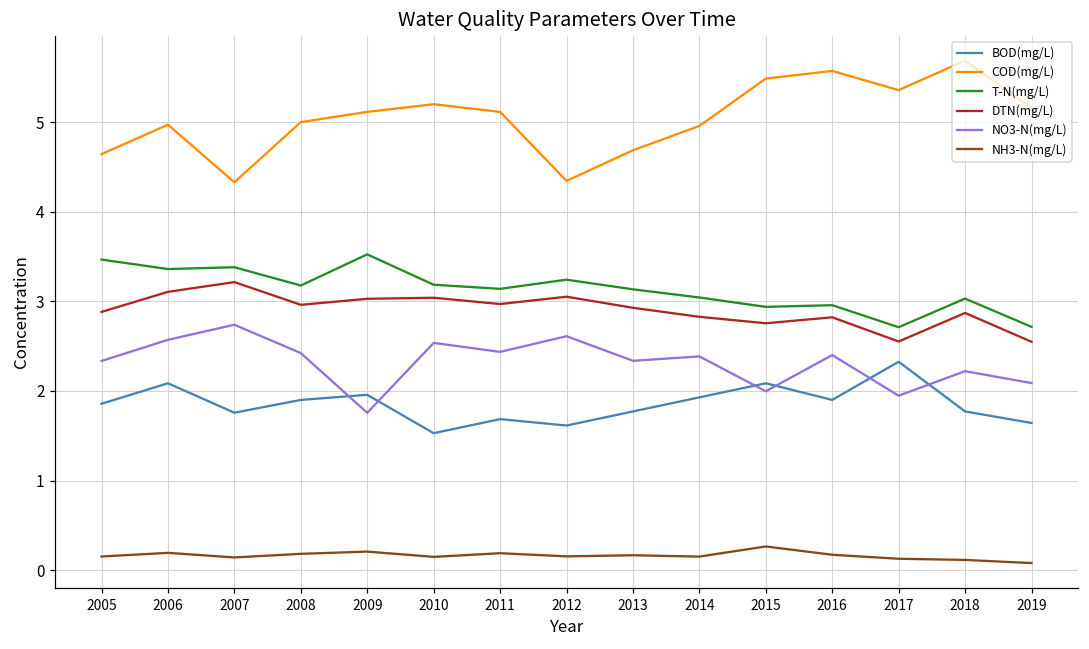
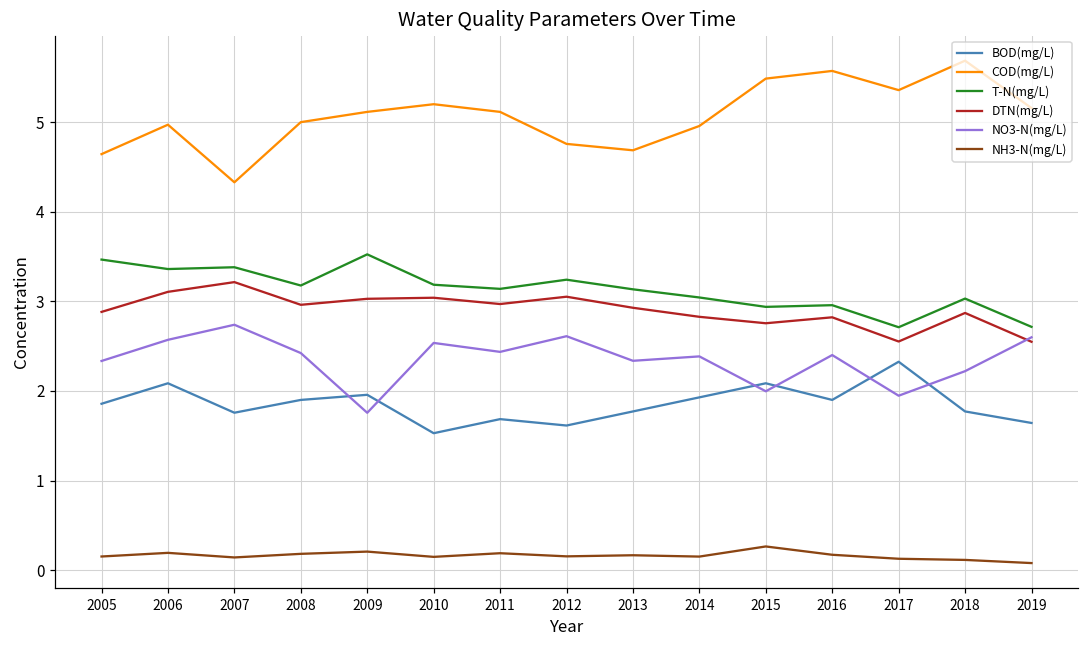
COD(mg/L), 2012: 4.3 -> 4.8
NO3-N(mg/L), 2019: 2.1 -> 2.6
